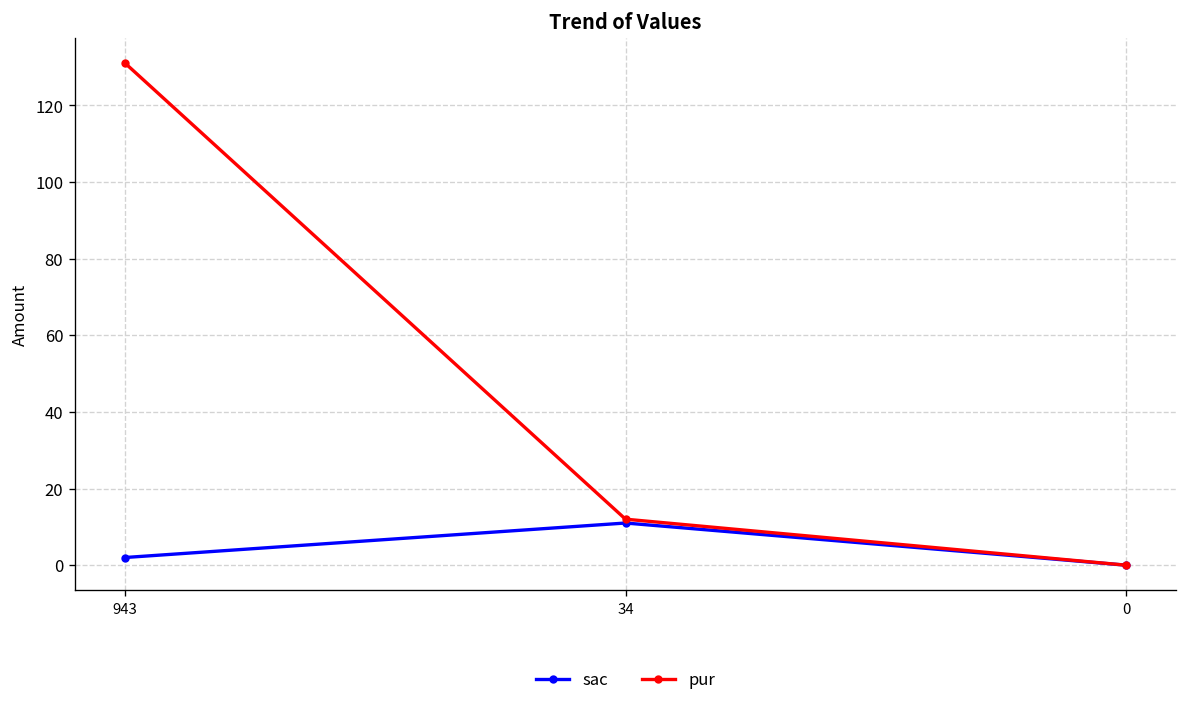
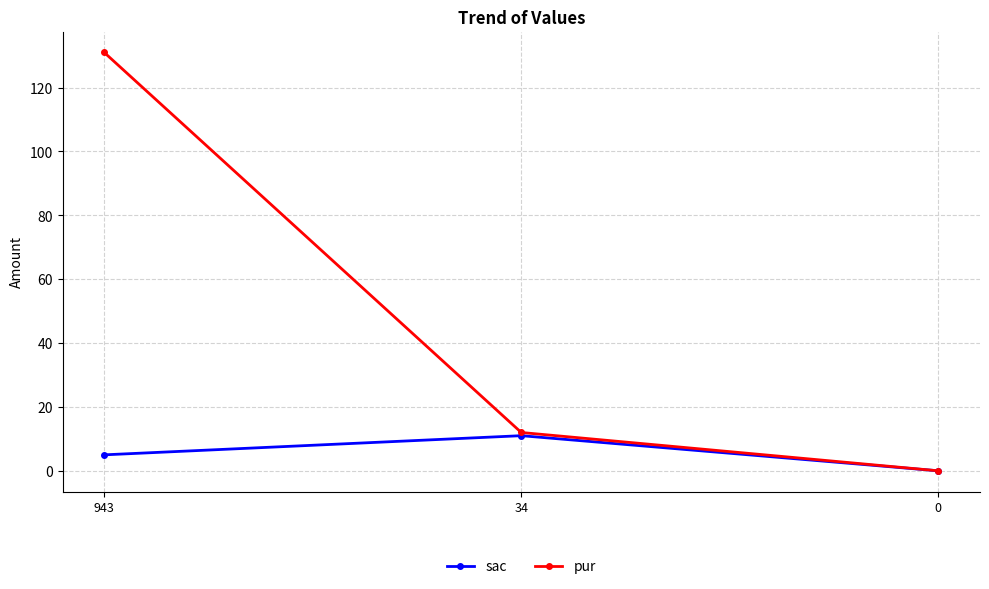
sac, 943: 2 -> 5
